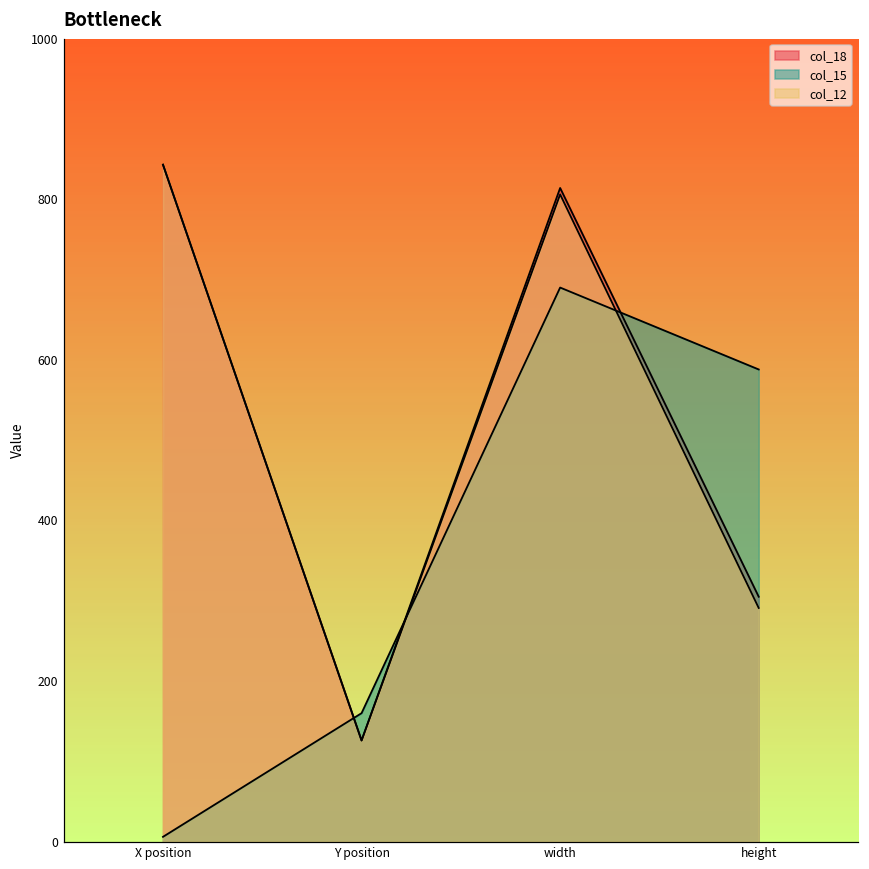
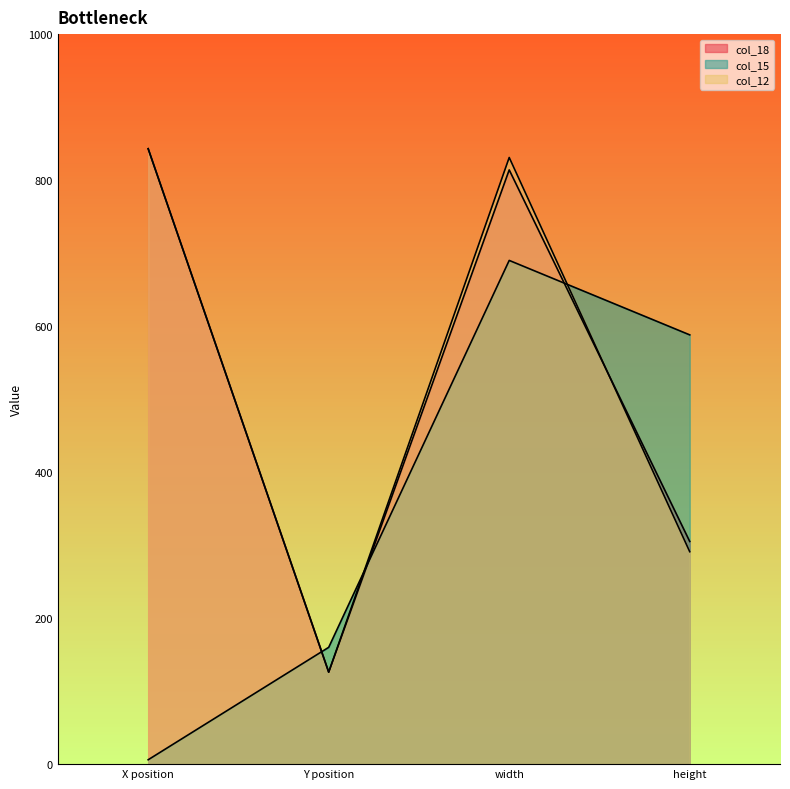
col_12, width: 810 -> 830
